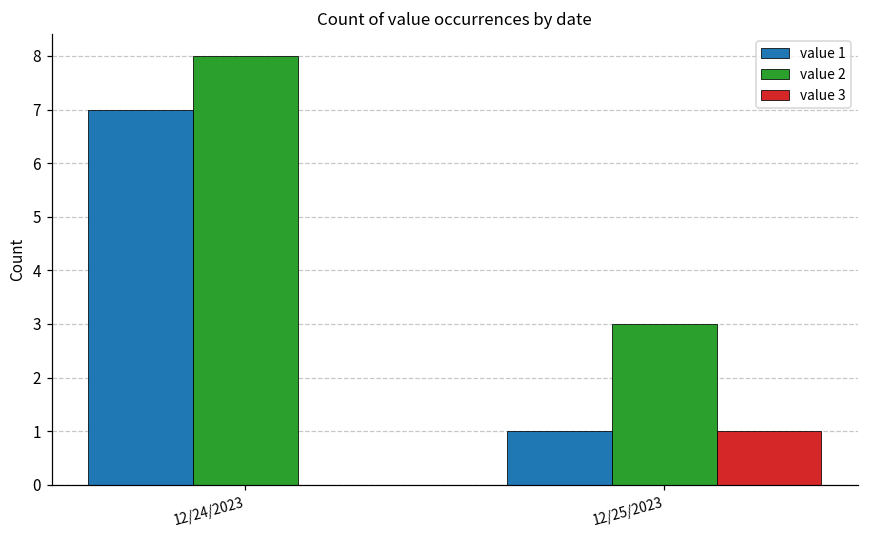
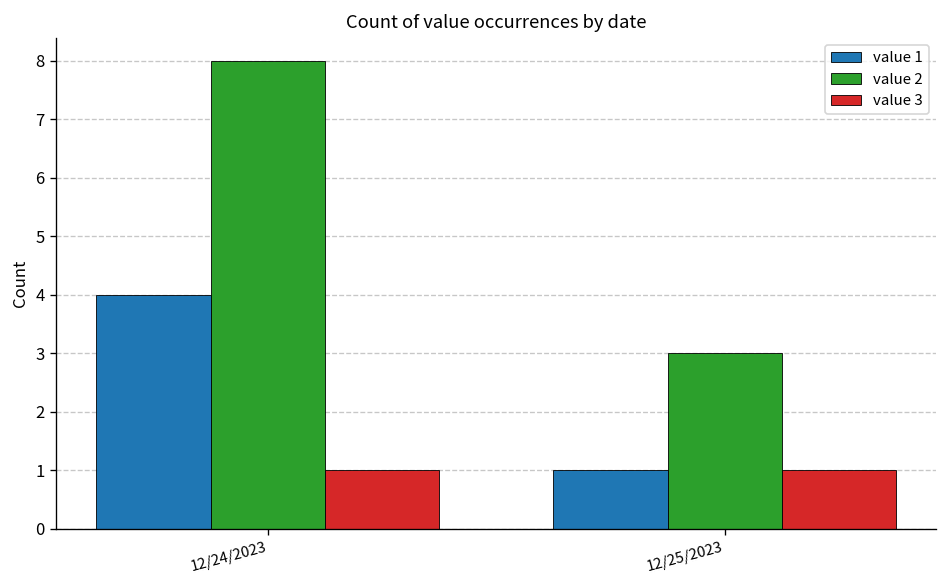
value 1, 12/24/2023: 7 -> 4
value 3, 12/24/2023: 0 -> 1
